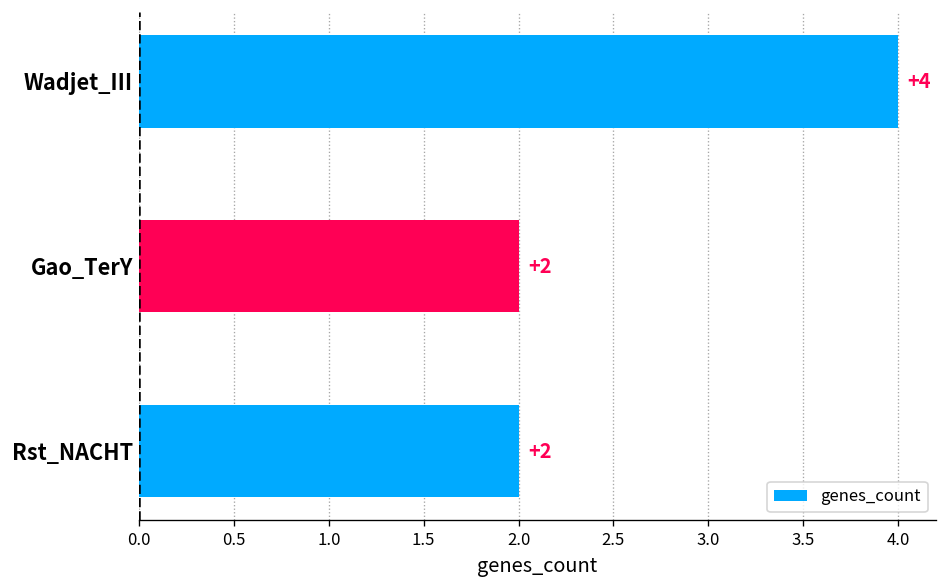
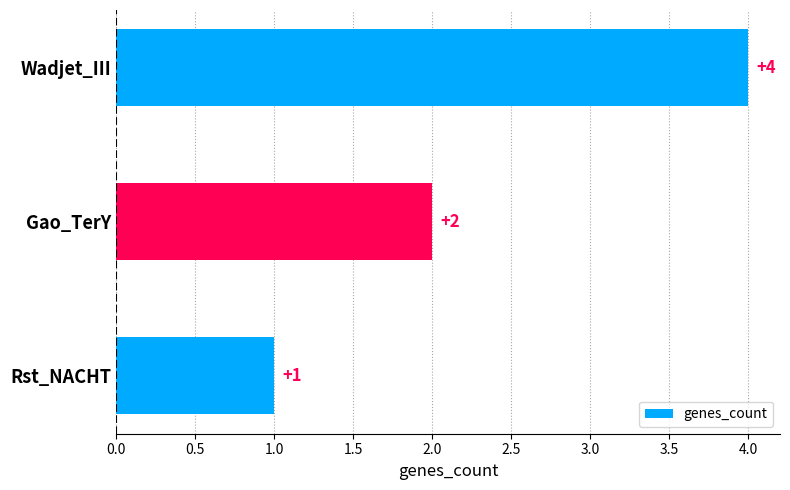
Rst_NACHT: +2 -> +1
